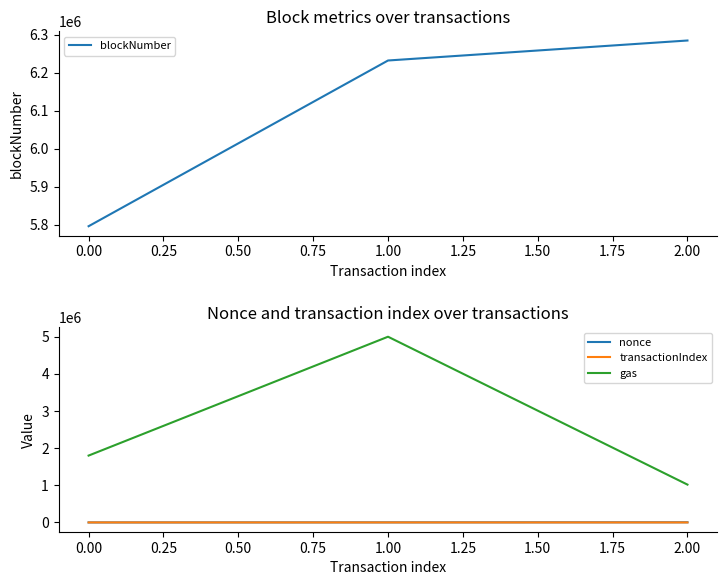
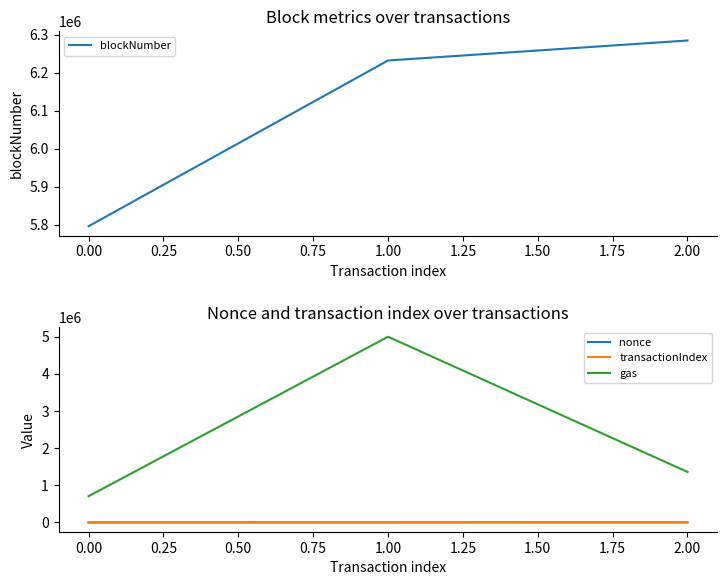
Nonce and transaction index over transactions, gas, 0.00: 1800000 -> 700000
Nonce and transaction index over transactions, gas, 2.00: 1000000 -> 1400000
